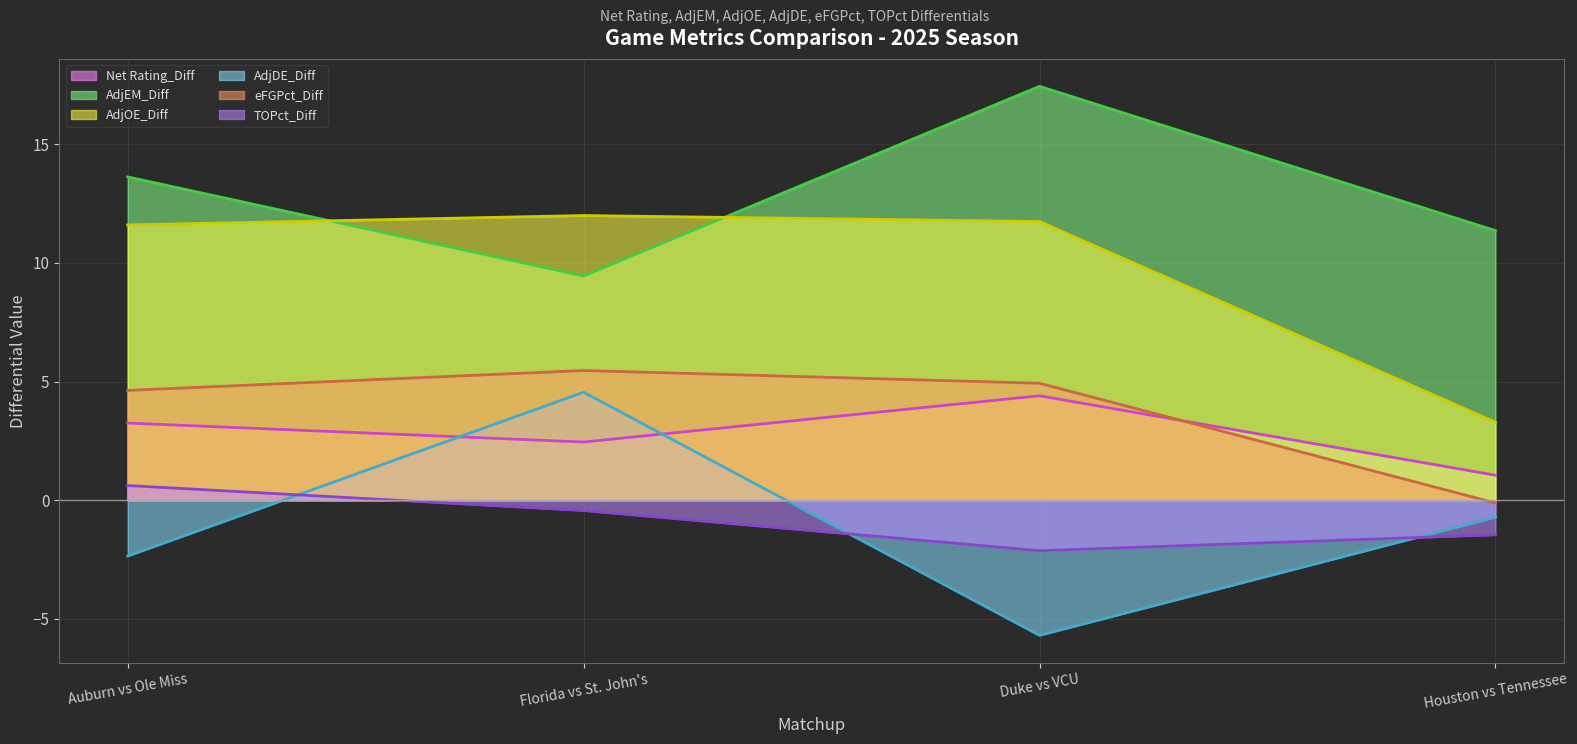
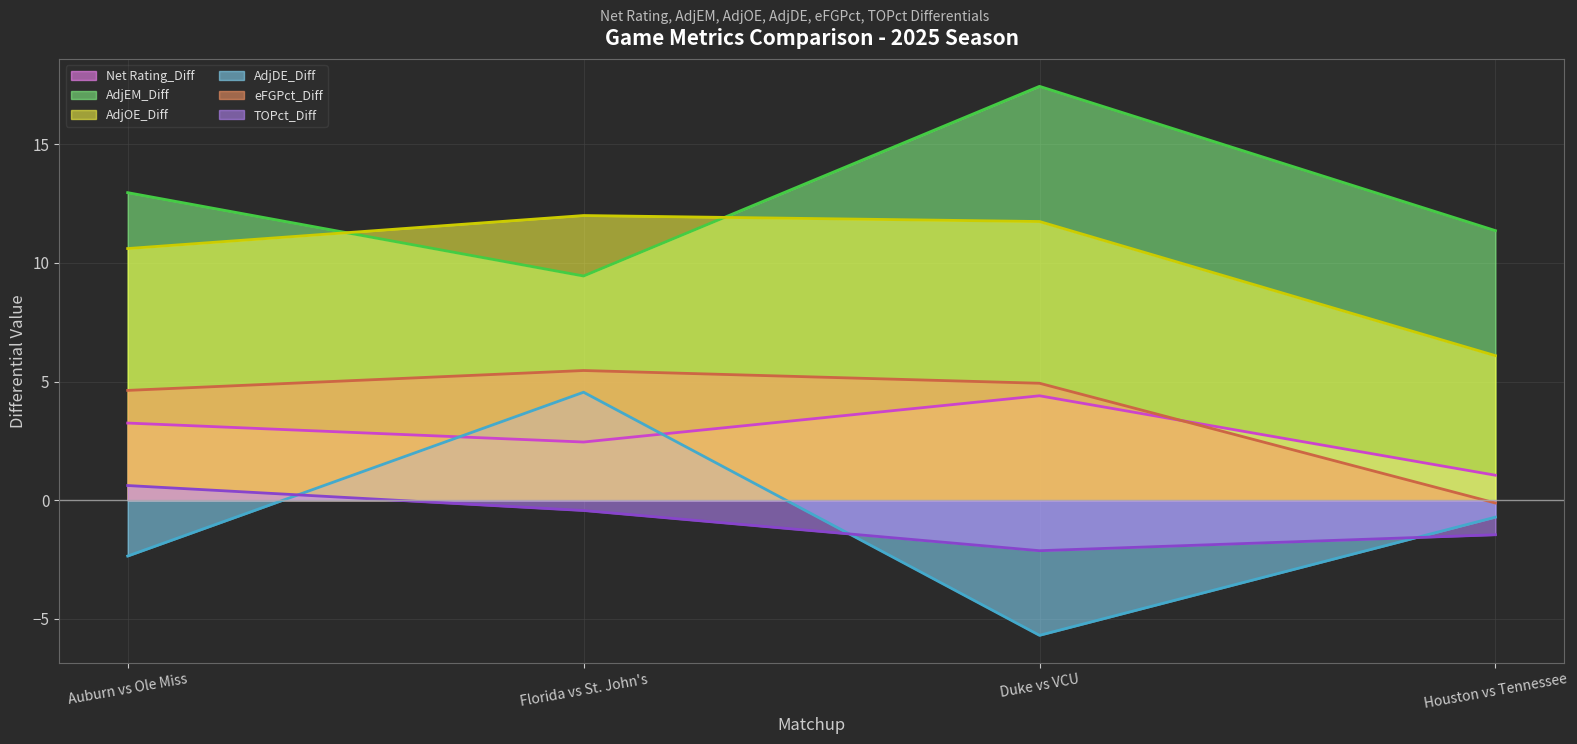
AdjEM_Diff, Auburn vs Ole Miss: 13.6 -> 13.0
AdjOE_Diff, Auburn vs Ole Miss: 11.6 -> 10.6
AdjOE_Diff, Houston vs Tennessee: 3.3 -> 6.1
